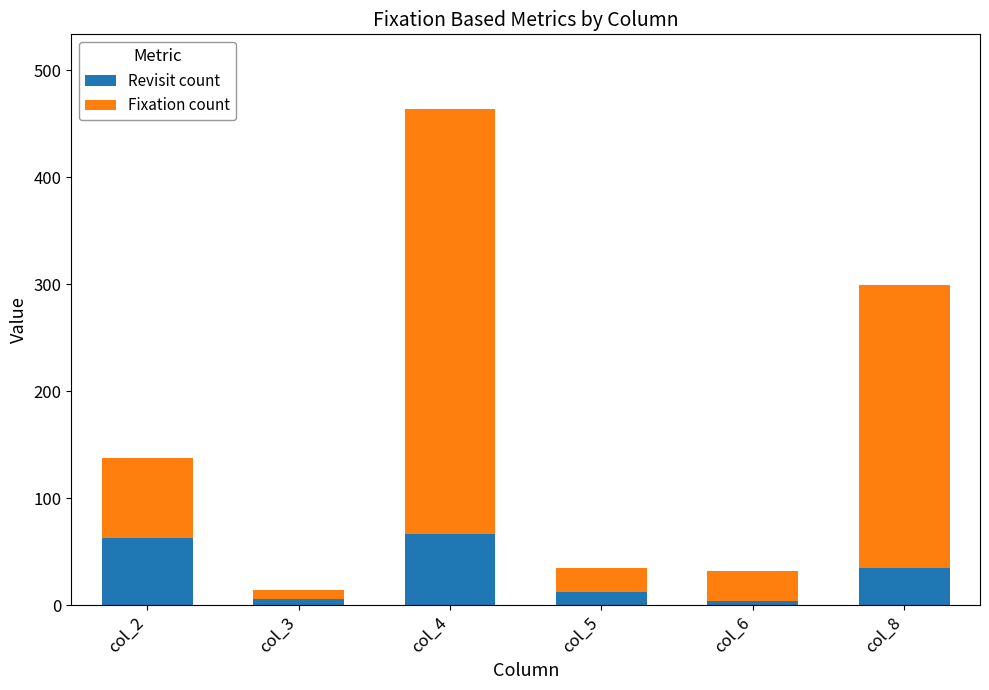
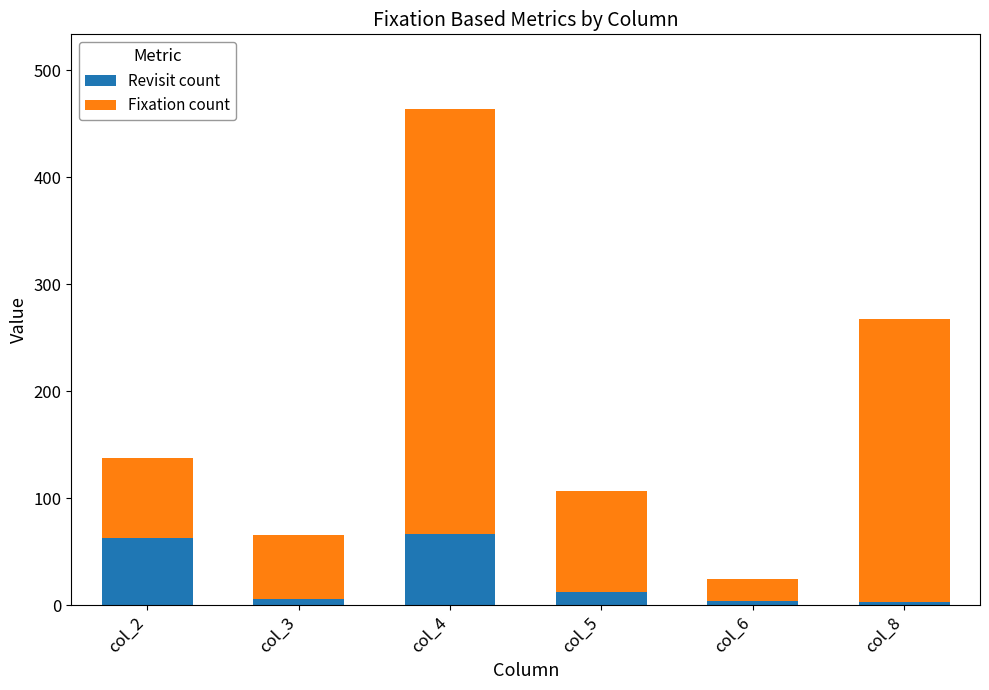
Fixation count, col_3: 8 -> 59
Fixation count, col_5: 23 -> 95
Fixation count, col_6: 28 -> 20
Revisit count, col_8: 35 -> 3
